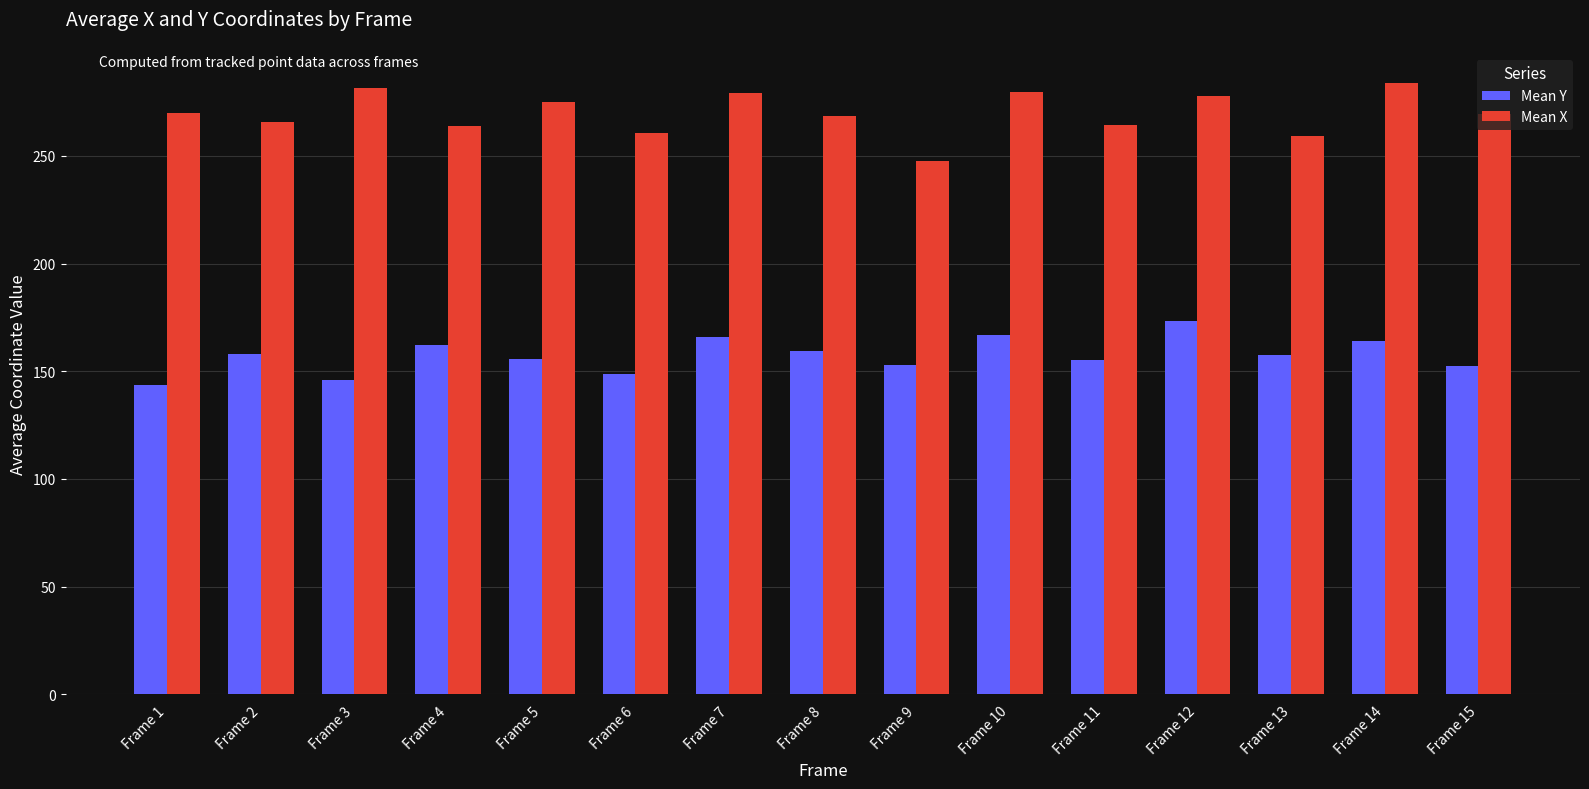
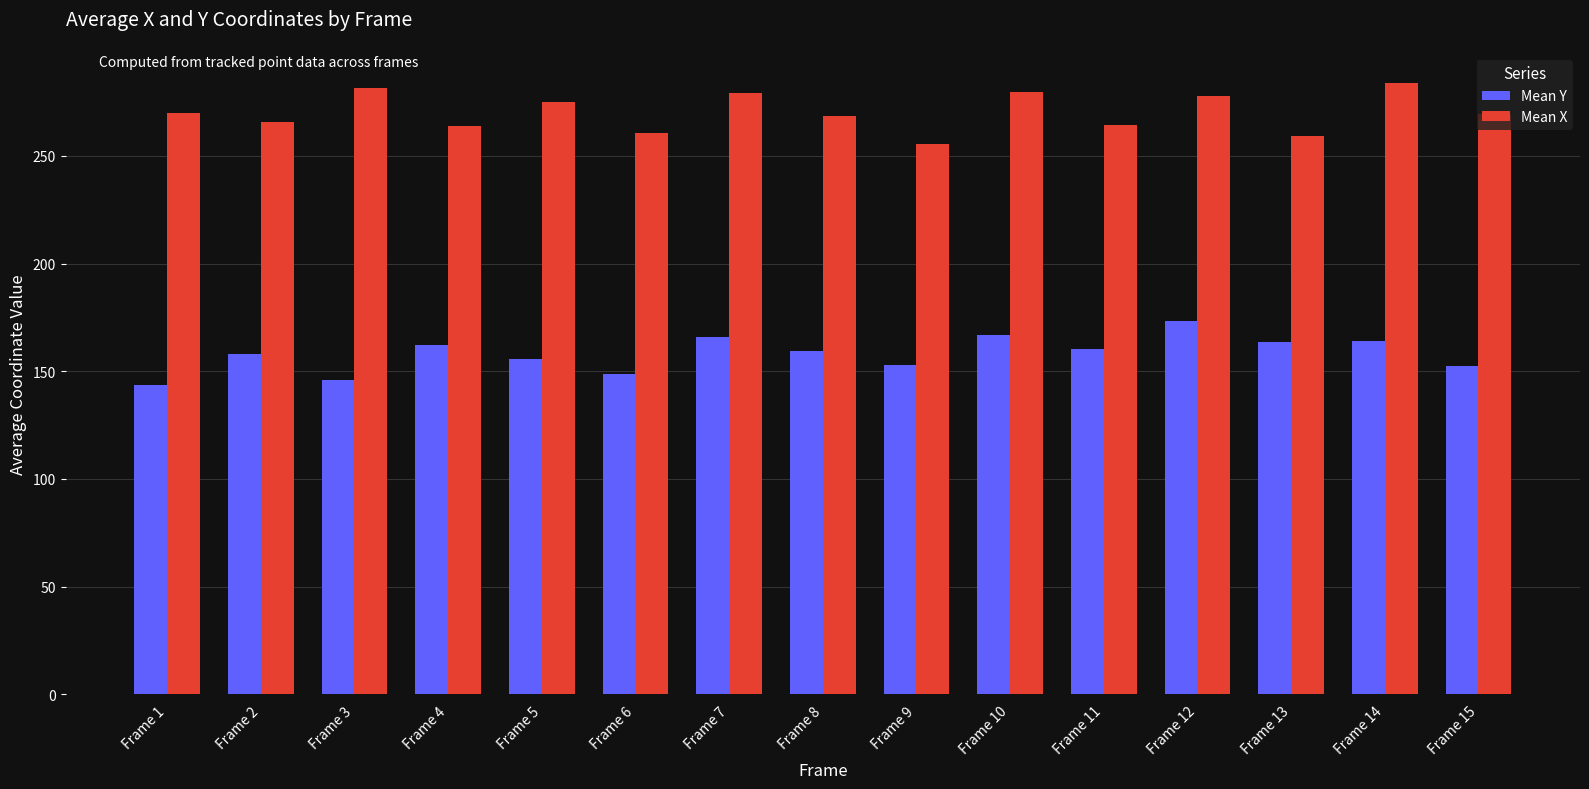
Mean X, Frame 9: 248 -> 255
Mean Y, Frame 11: 155 -> 160
Mean Y, Frame 13: 158 -> 164
